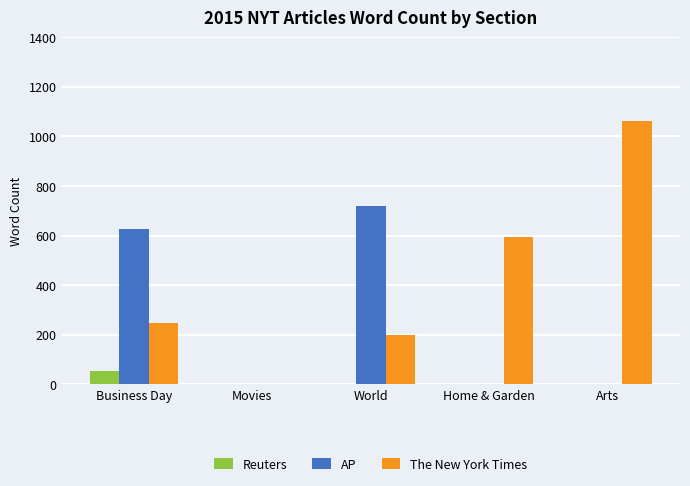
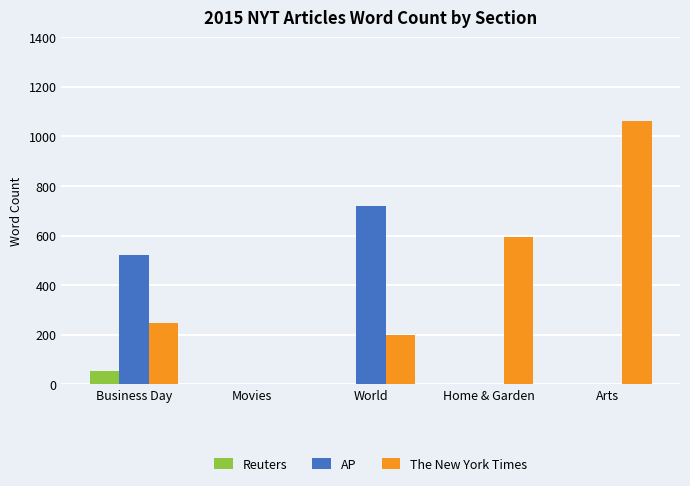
AP, Business Day: 630 -> 520
